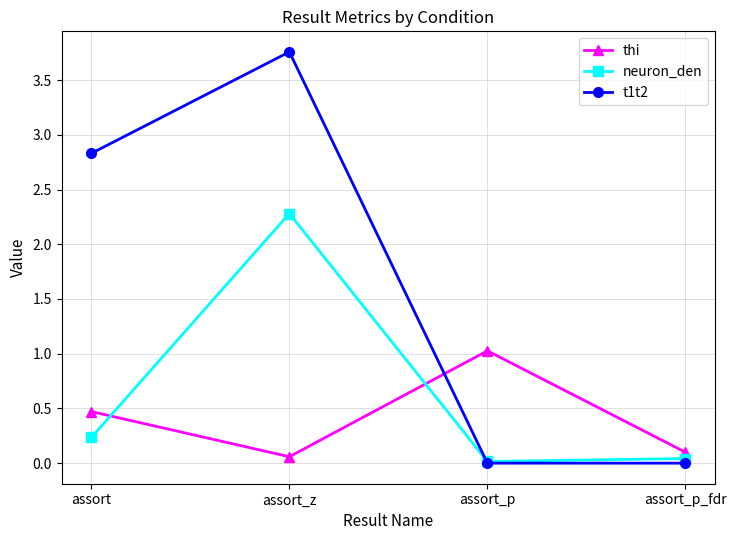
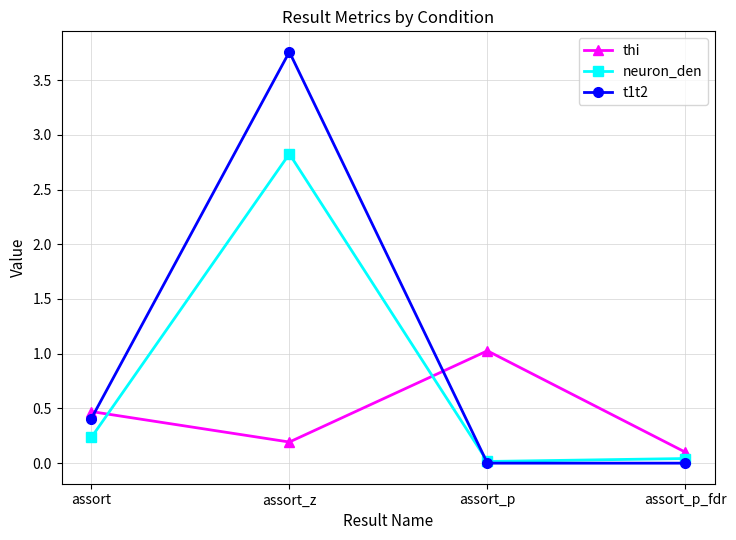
t1t2, assort: 2.83 -> 0.41
thi, assort_z: 0.06 -> 0.19
neuron_den, assort_z: 2.28 -> 2.83
